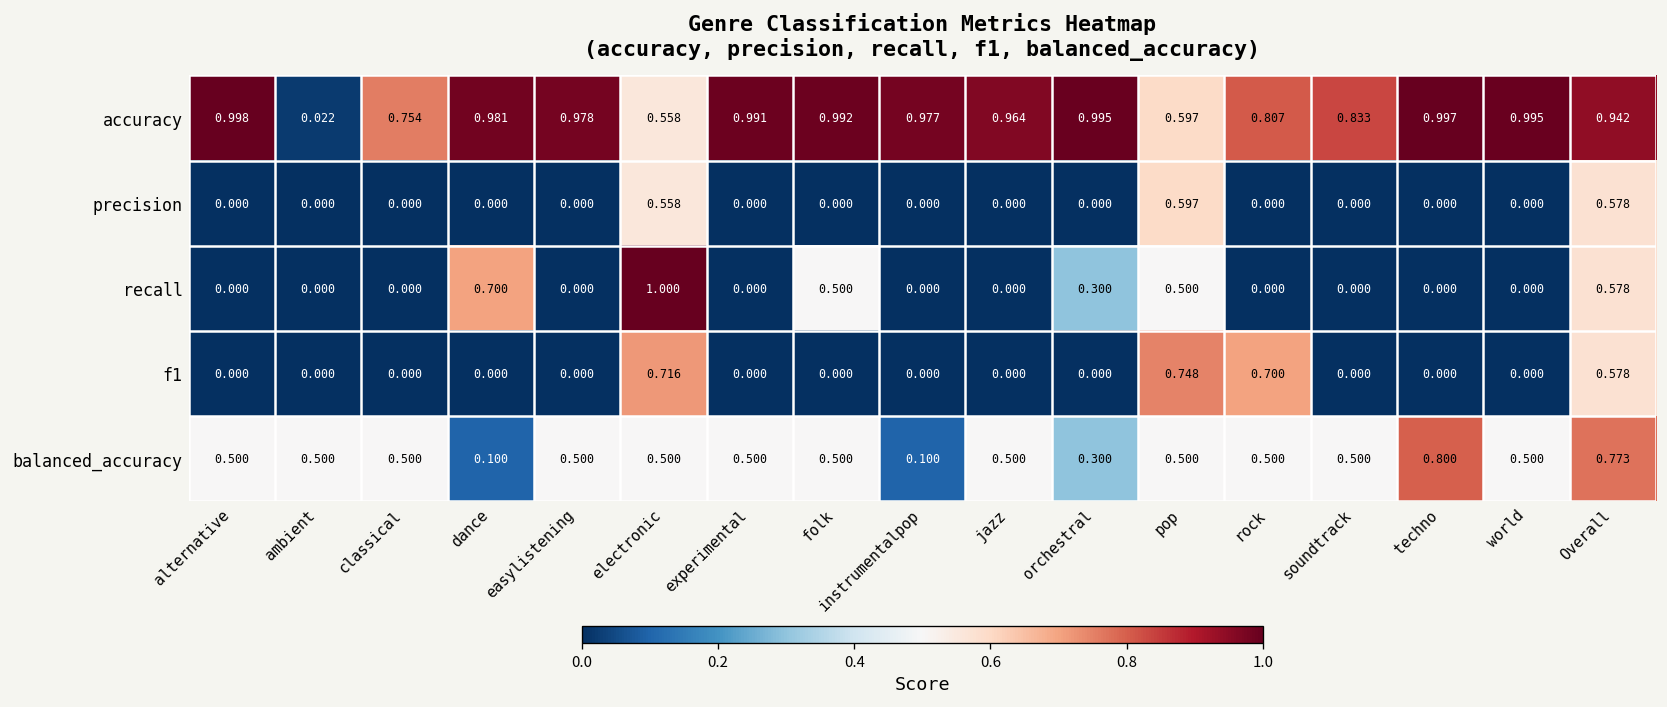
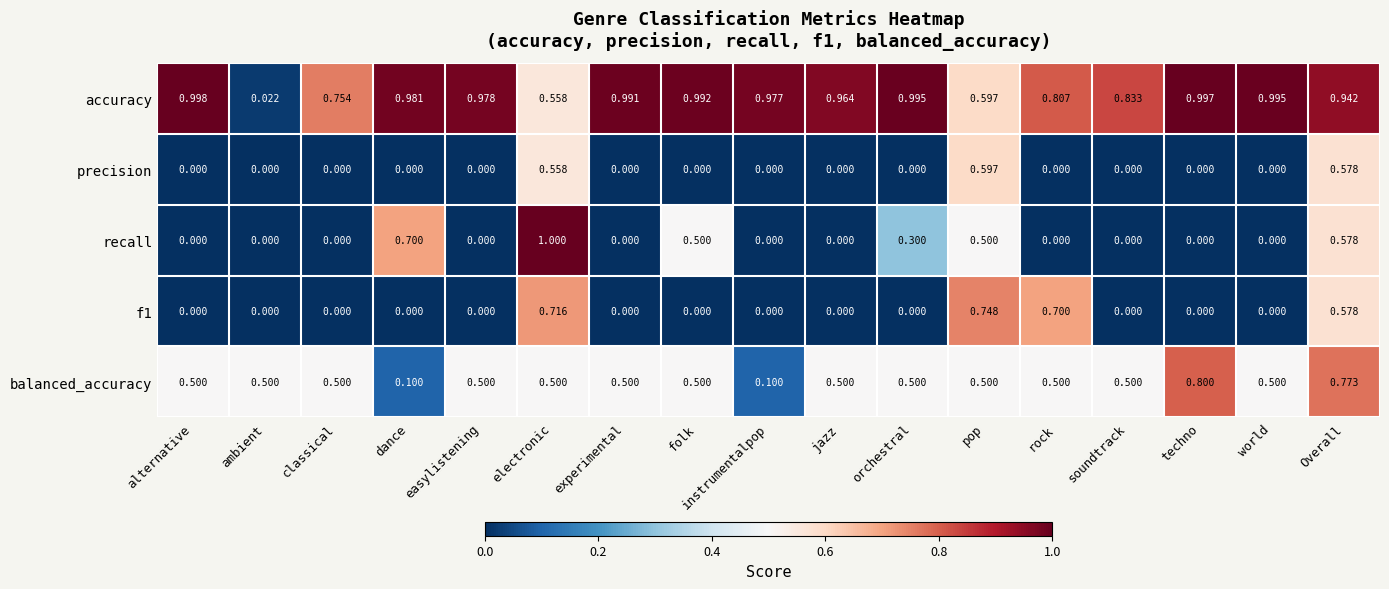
balanced_accuracy, orchestral: 0.300 -> 0.500
